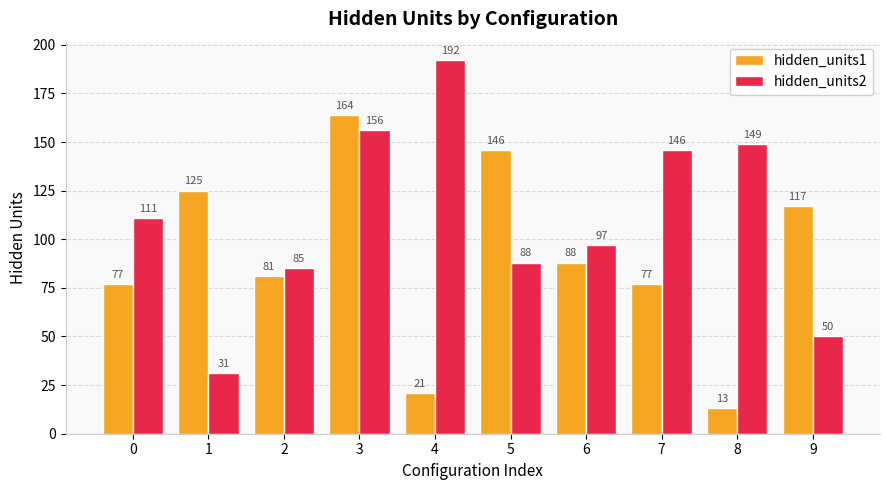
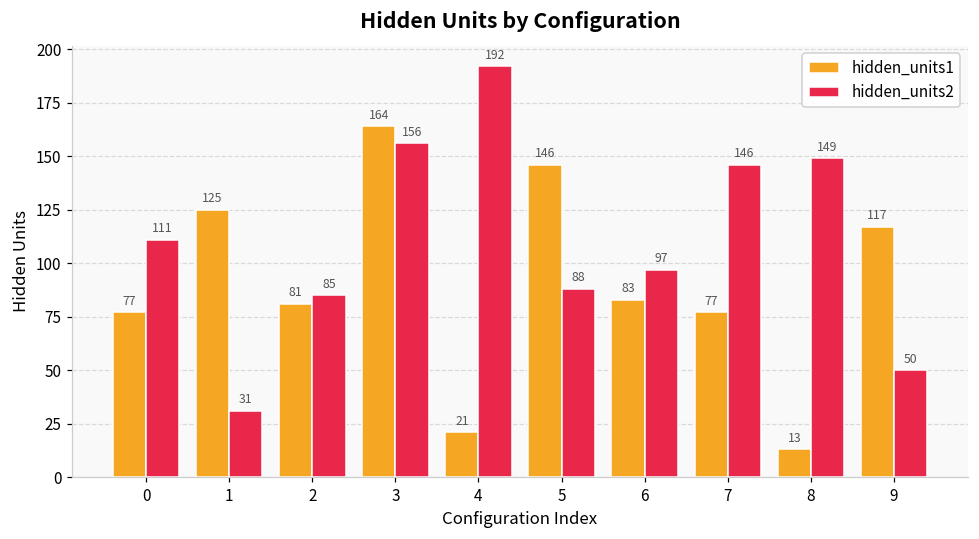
hidden_units1, 6: 88 -> 83
